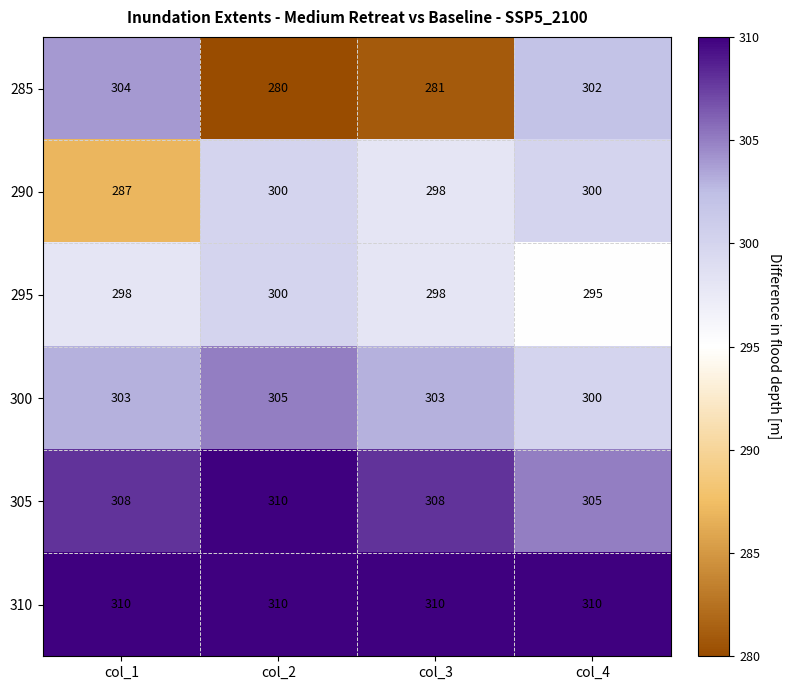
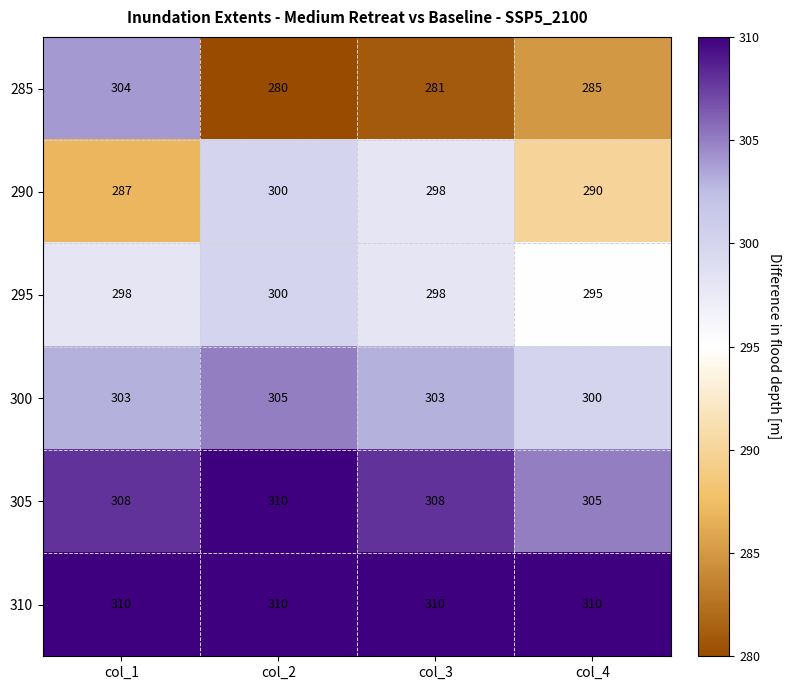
285, col_4: 302 -> 285
290, col_4: 300 -> 290
